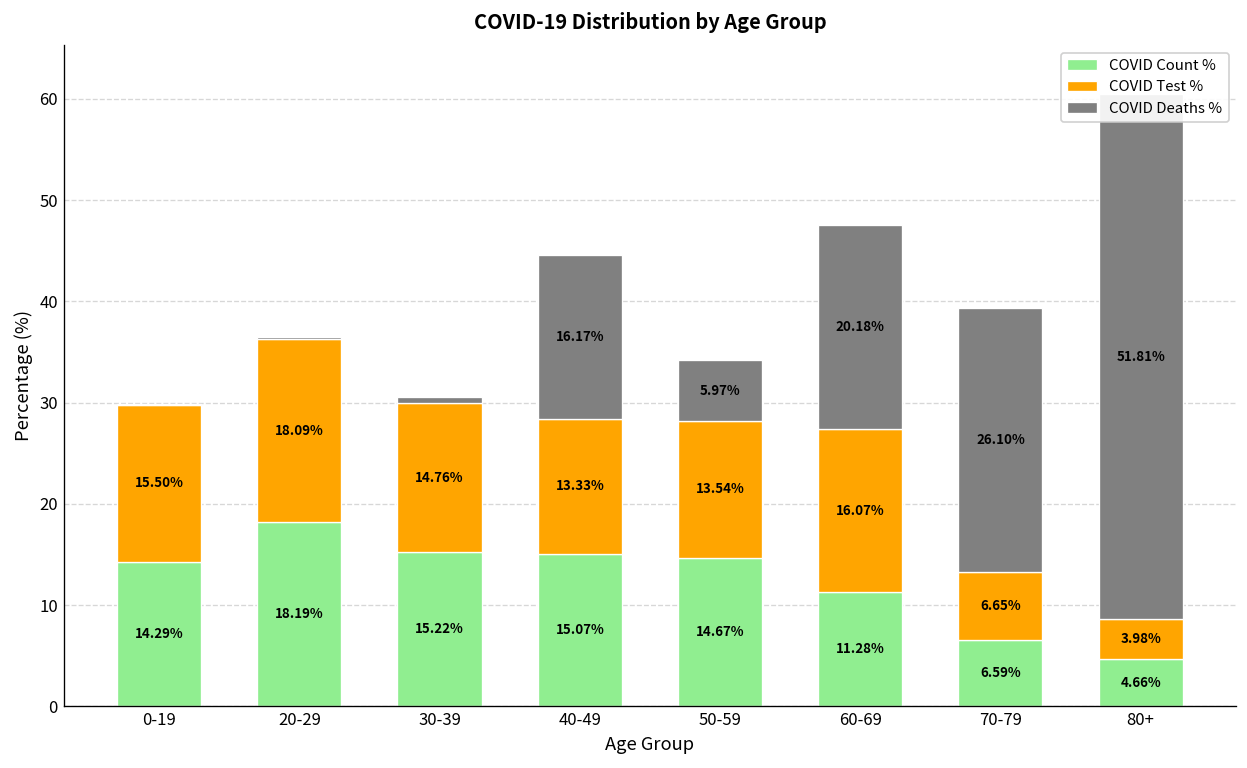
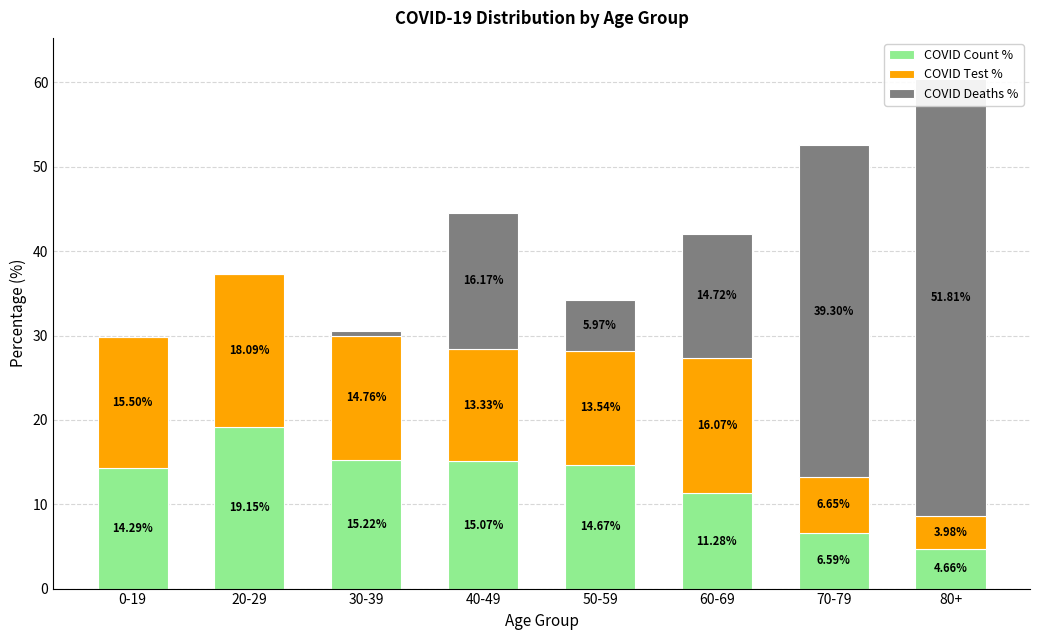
COVID Count %, 20-29: 18.19% -> 19.15%
COVID Deaths %, 60-69: 20.18% -> 14.72%
COVID Deaths %, 70-79: 26.10% -> 39.30%
